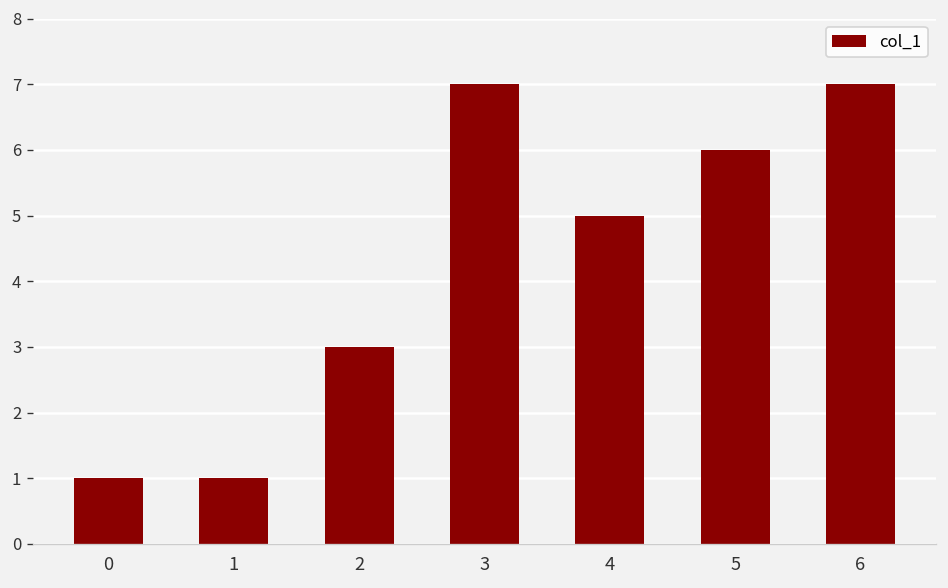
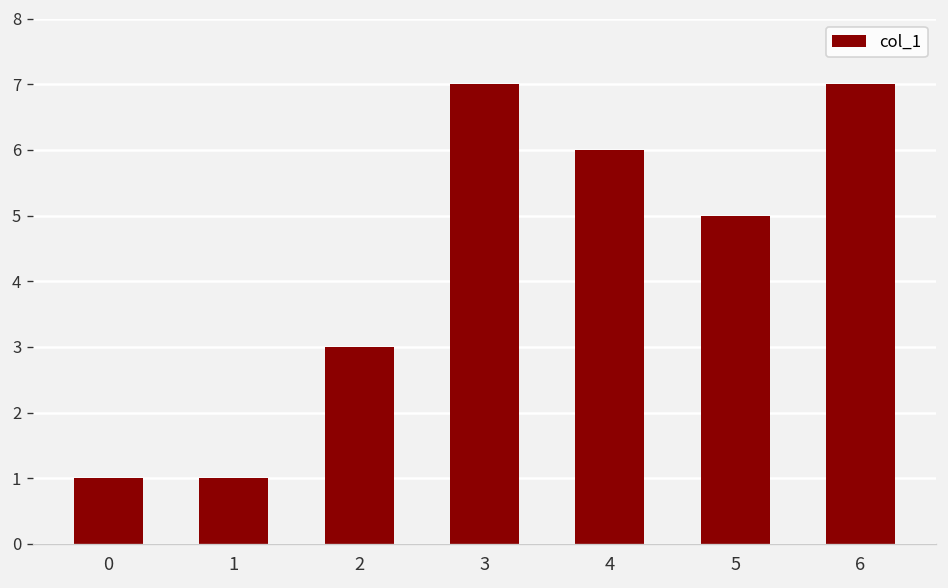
4: 5 -> 6
5: 6 -> 5
